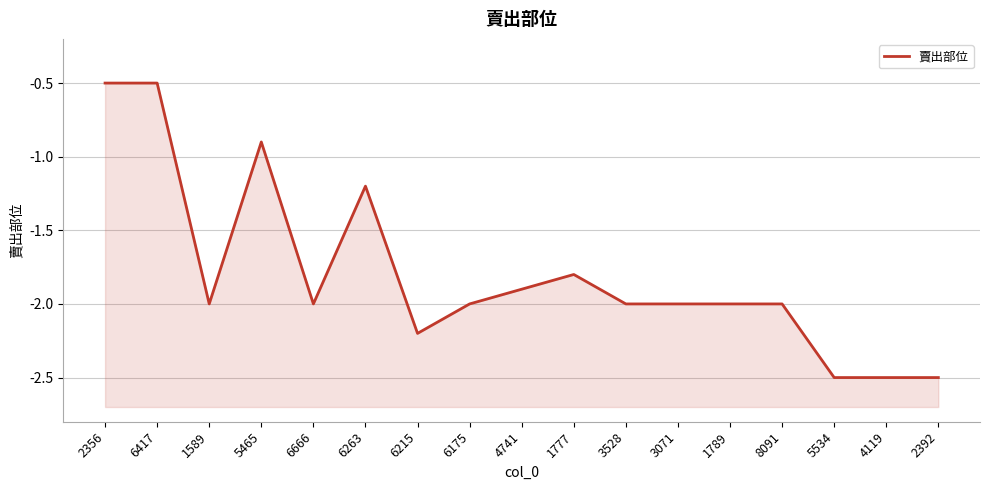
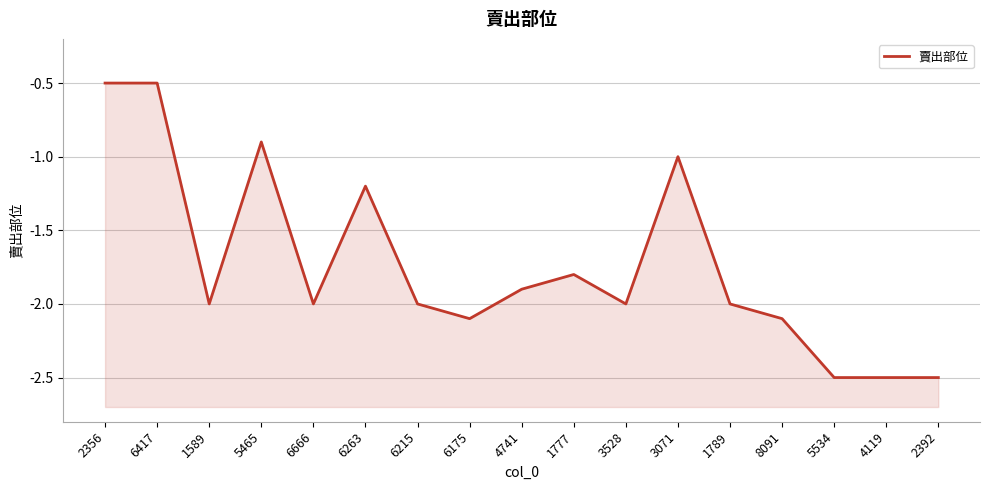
6215: -2.2 -> -2.0
6175: -2.0 -> -2.1
3071: -2 -> -1
8091: -2.0 -> -2.1
